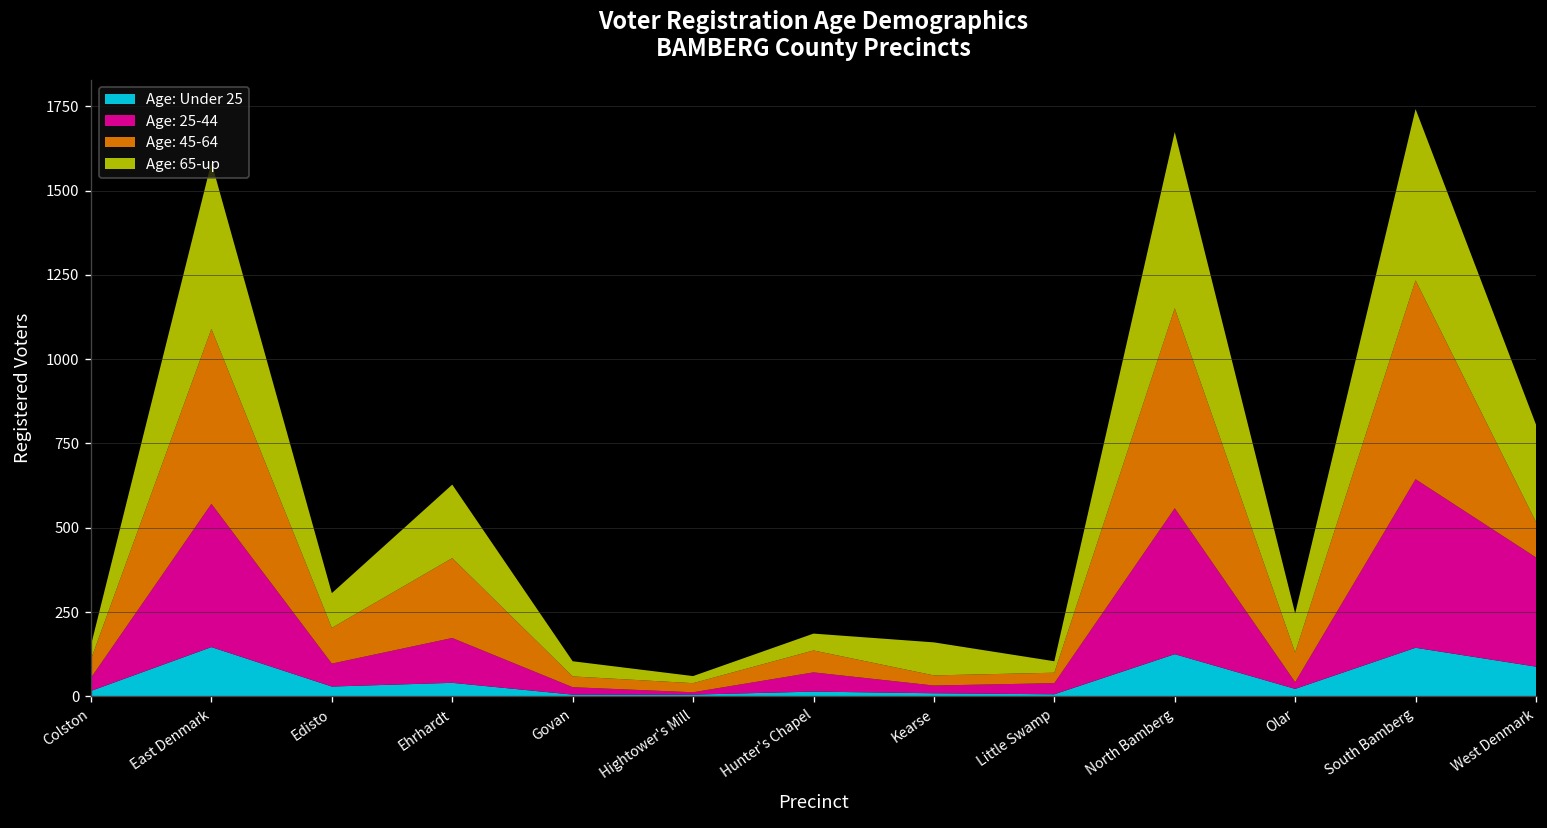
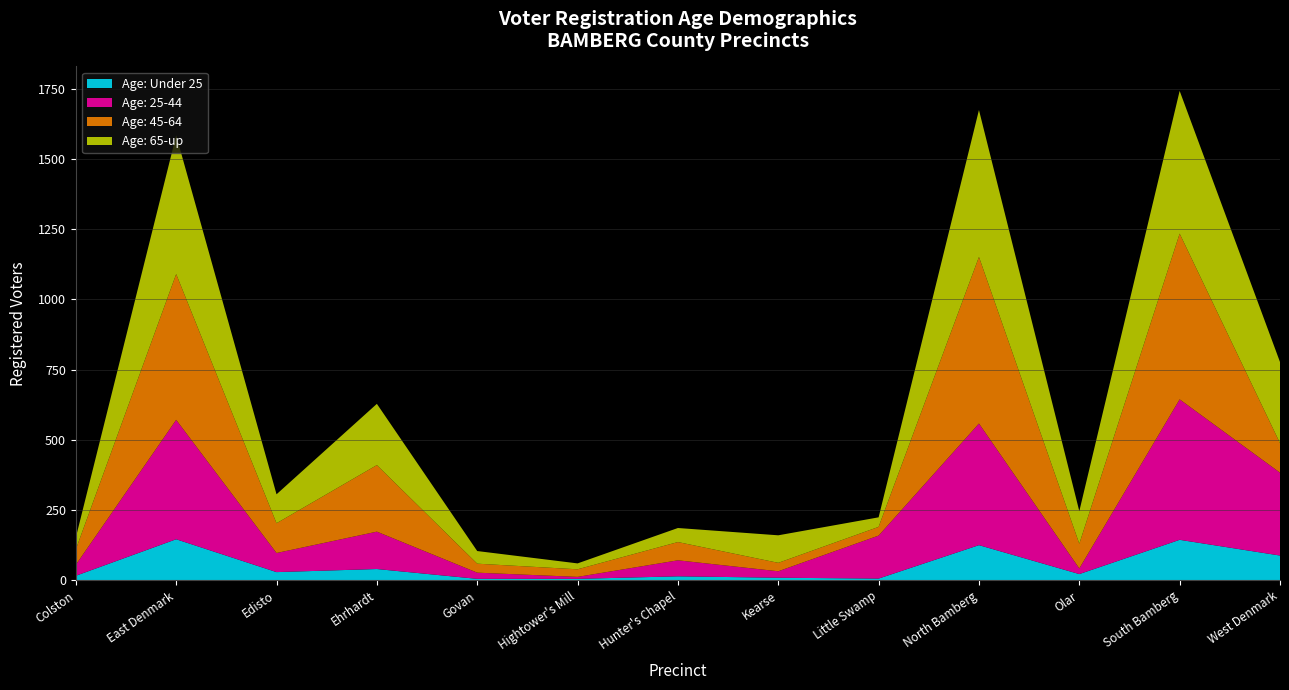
Age: 25-44, Little Swamp: 30 -> 150
Age: 25-44, West Denmark: 320 -> 300
